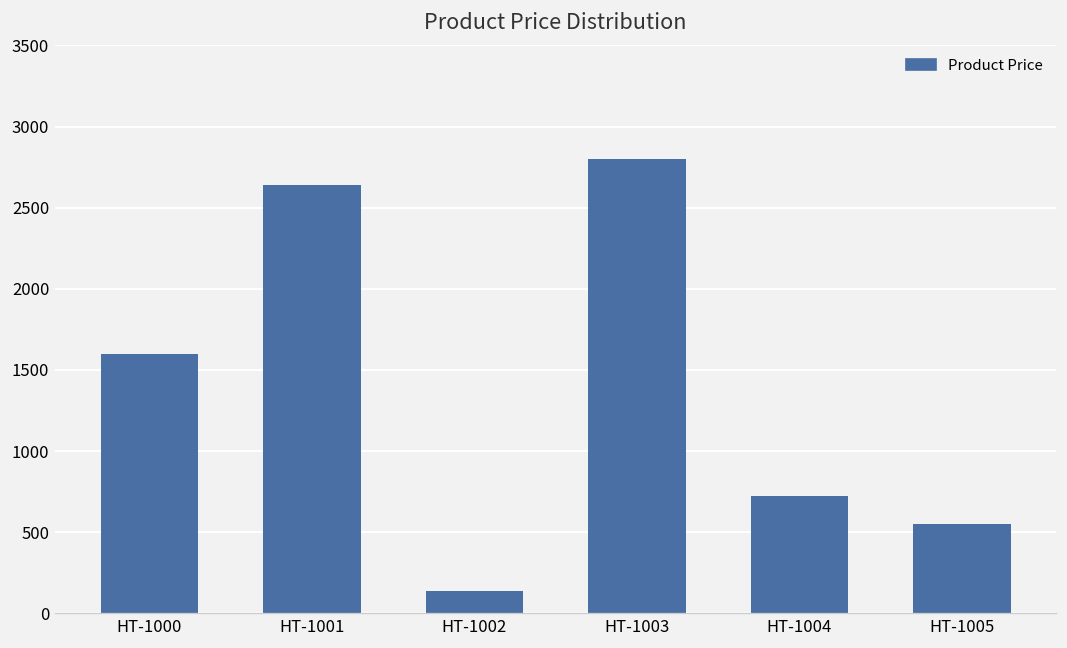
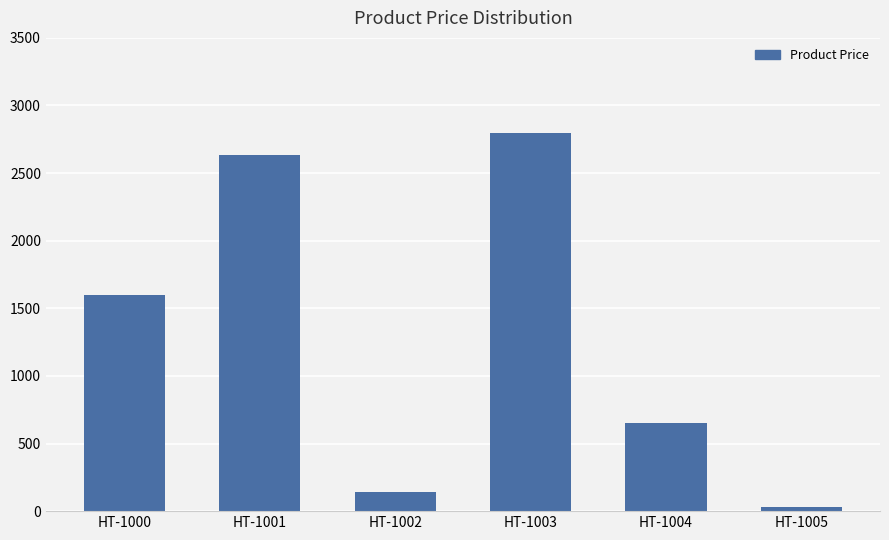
HT-1004: 720 -> 650
HT-1005: 550 -> 30
